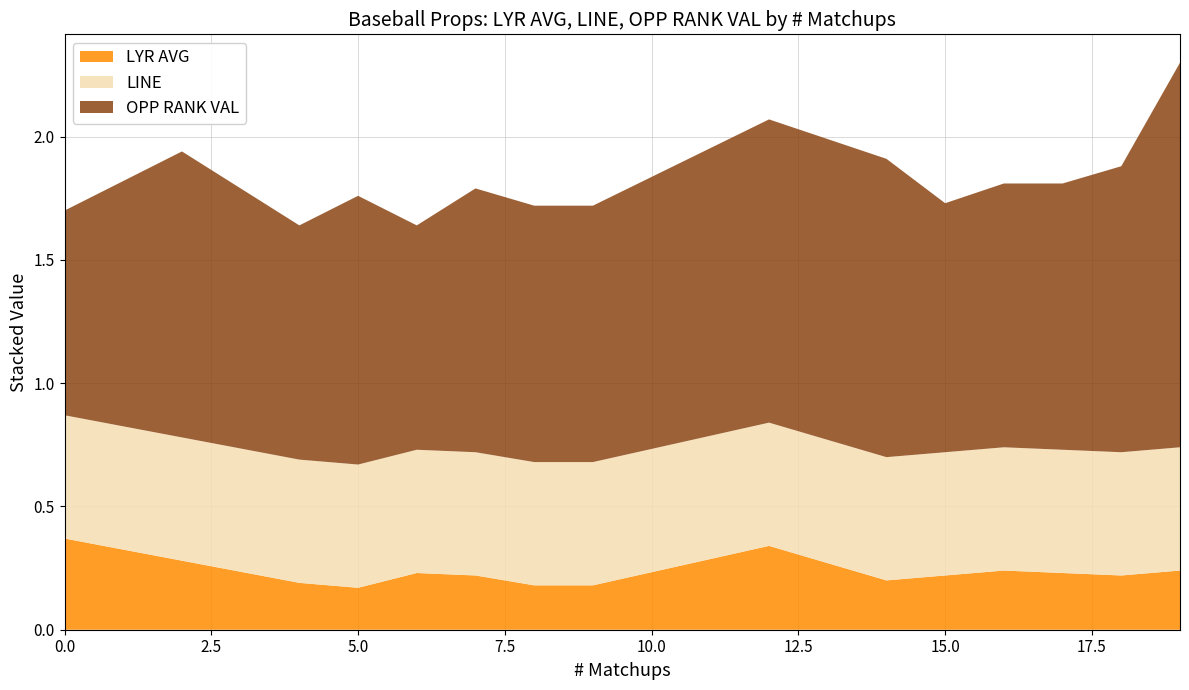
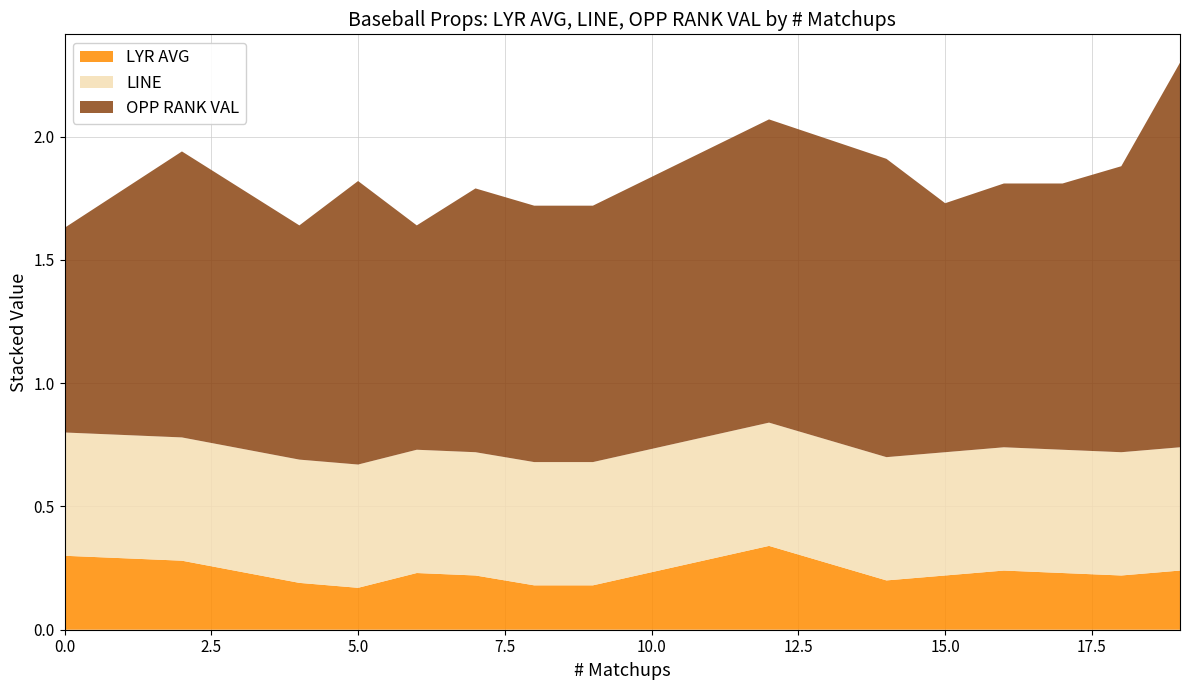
LYR AVG, 0.0: 0.37 -> 0.30
OPP RANK VAL, 5.0: 1.09 -> 1.15
